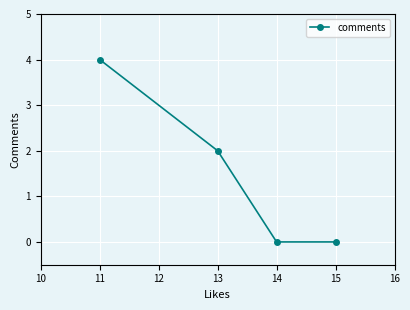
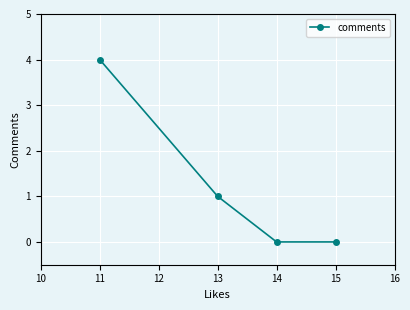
13: 2 -> 1
